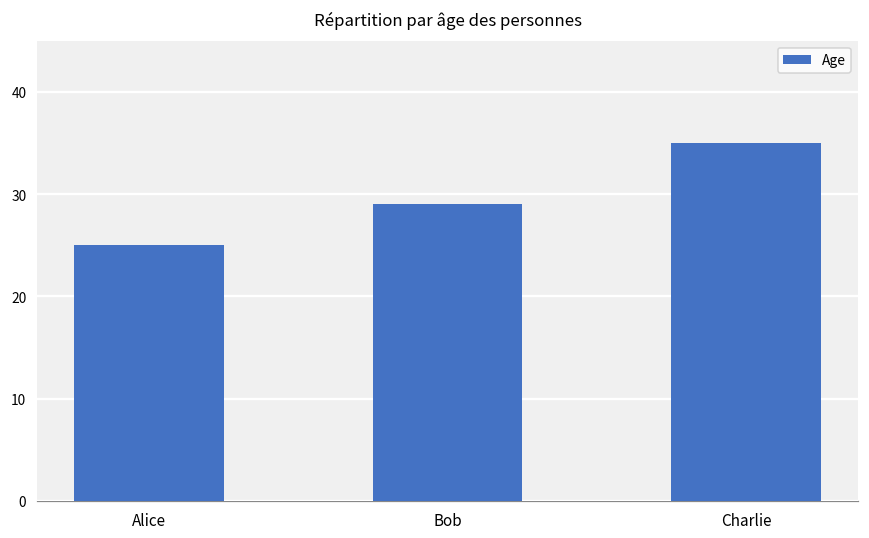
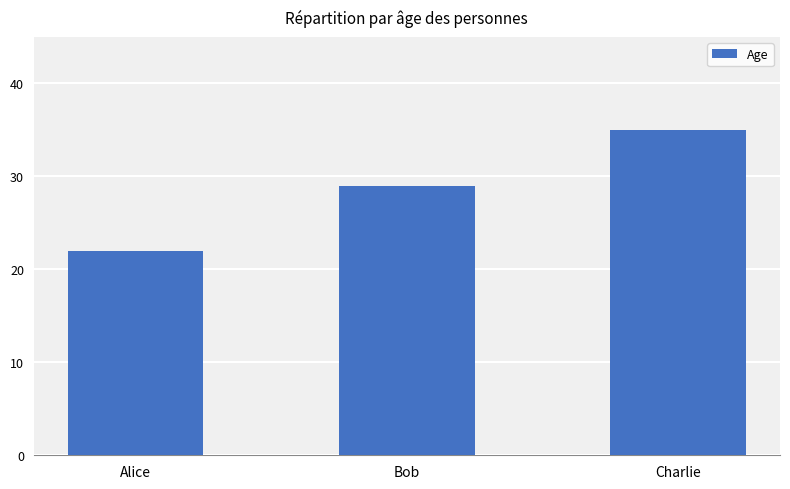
Alice: 25 -> 22
